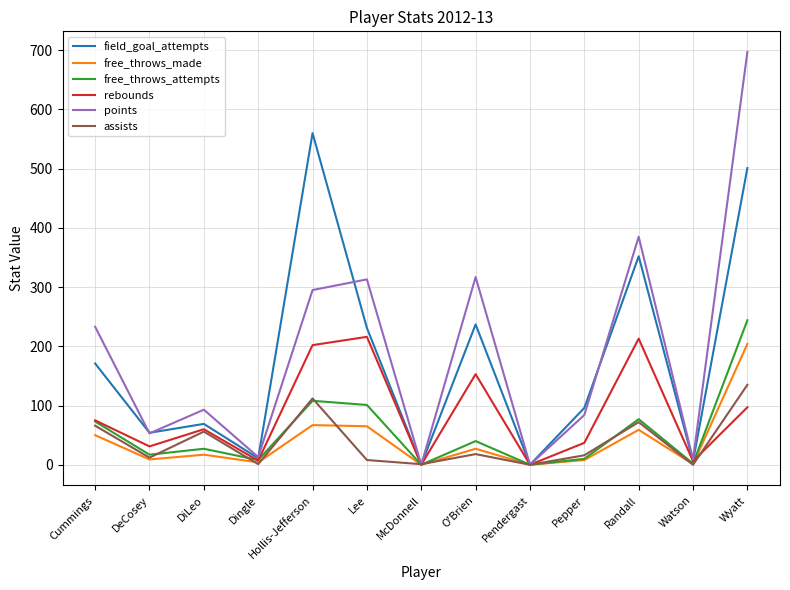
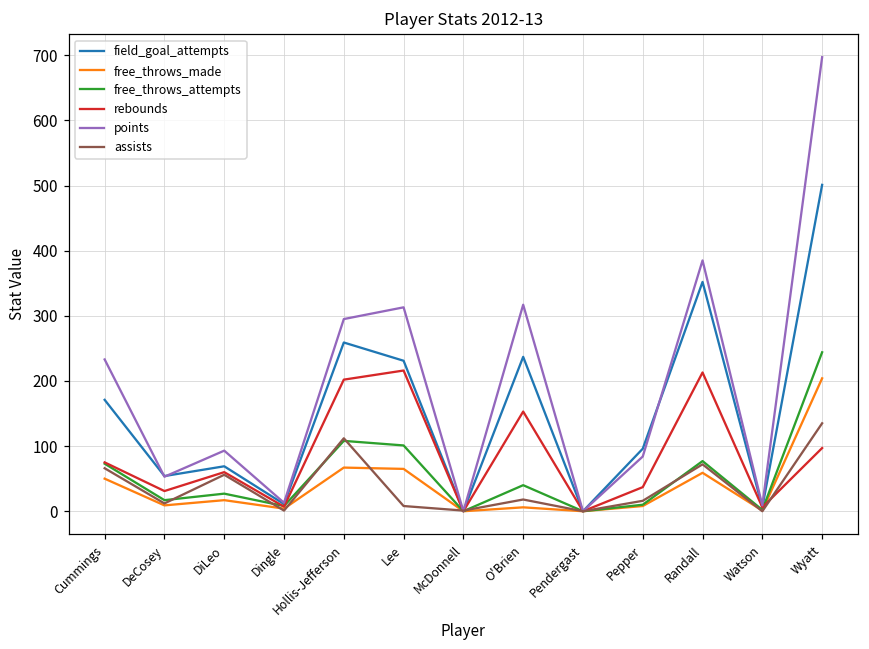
field_goal_attempts, Hollis-Jefferson: 560 -> 260
free_throws_made, O'Brien: 30 -> 10
